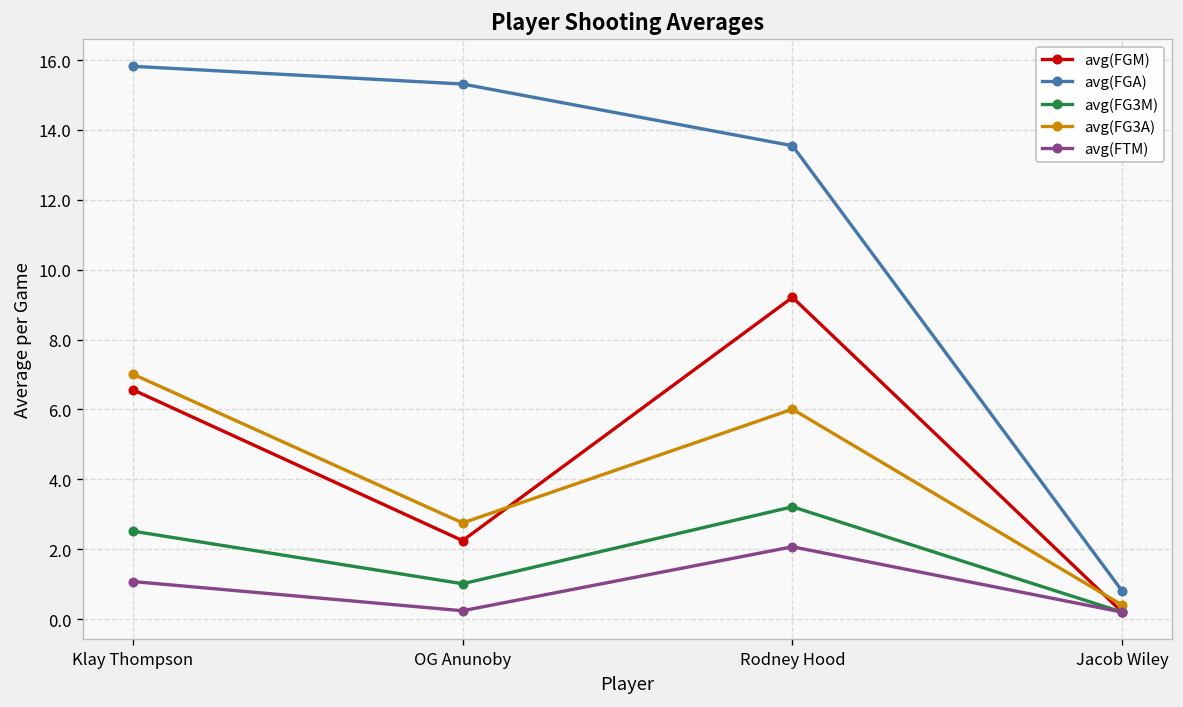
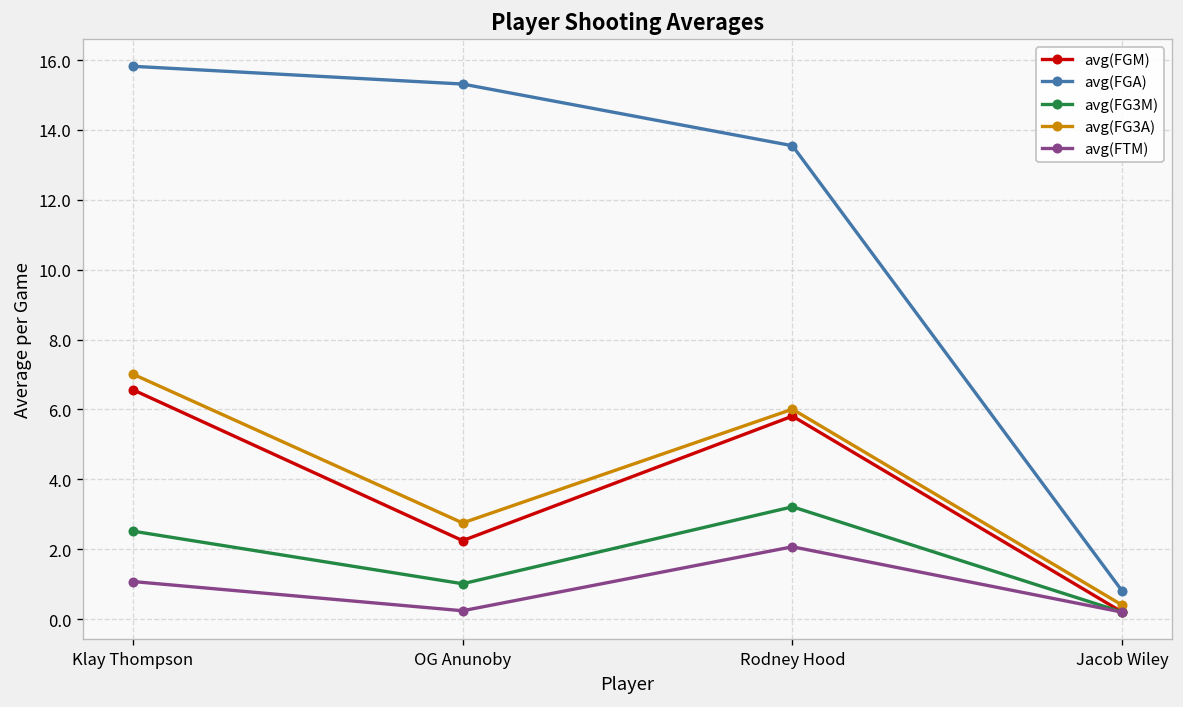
avg(FGM), Rodney Hood: 9.2 -> 5.8
